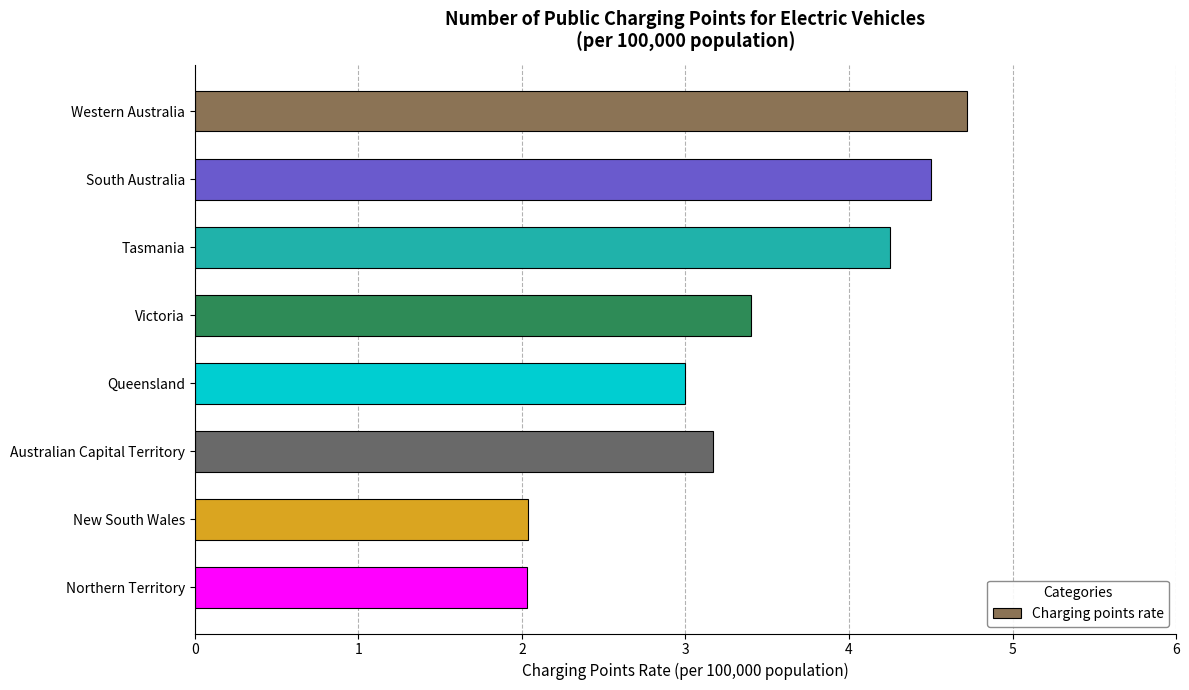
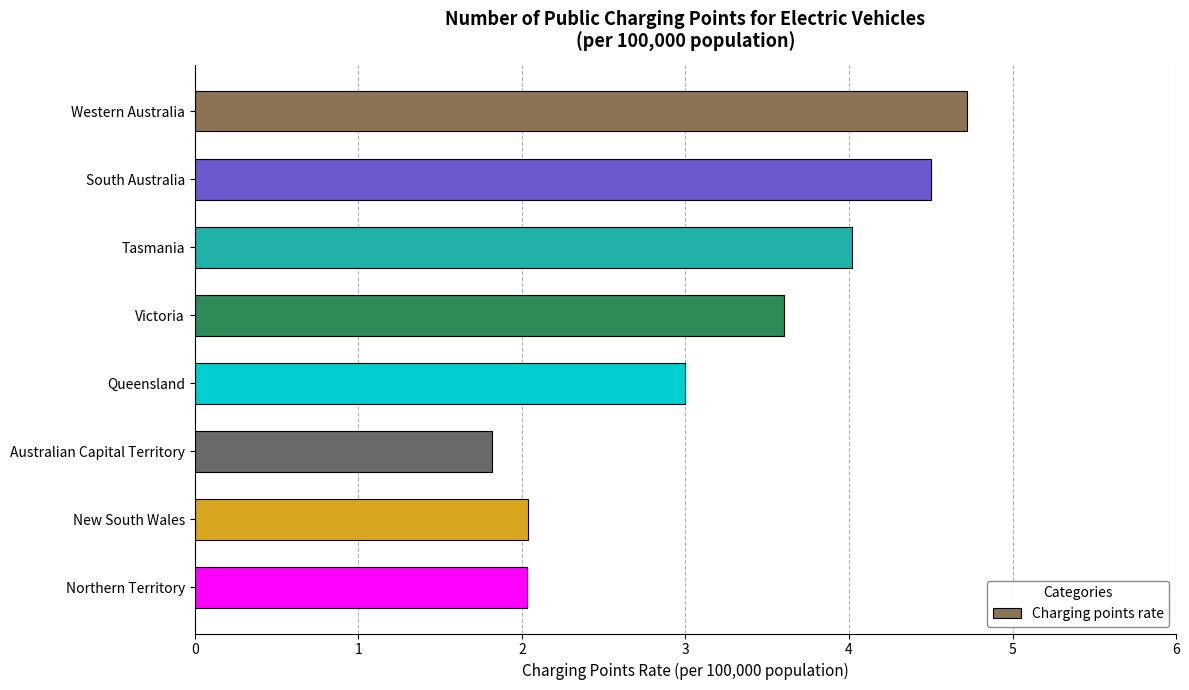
Tasmania: 4.25 -> 4.02
Victoria: 3.4 -> 3.6
Australian Capital Territory: 3.17 -> 1.82
